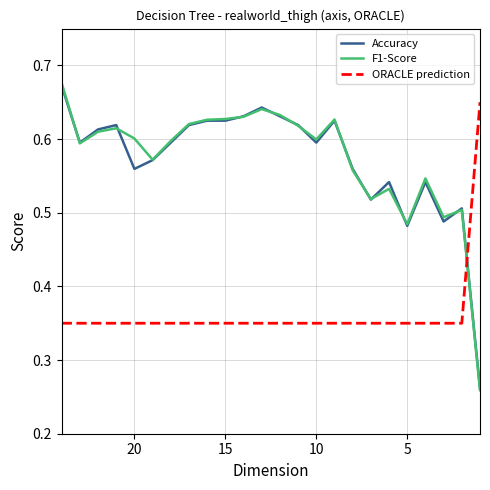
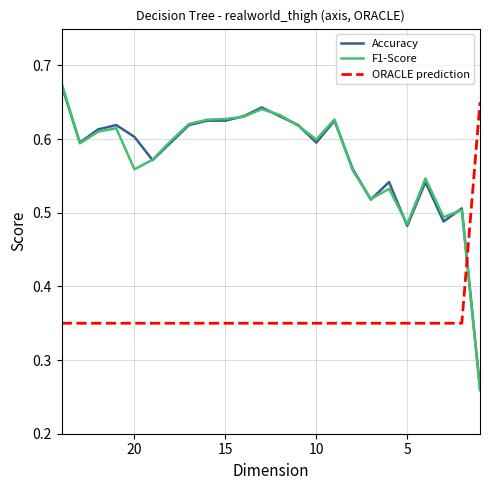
Accuracy, 20: 0.56 -> 0.60
F1-Score, 20: 0.60 -> 0.56
